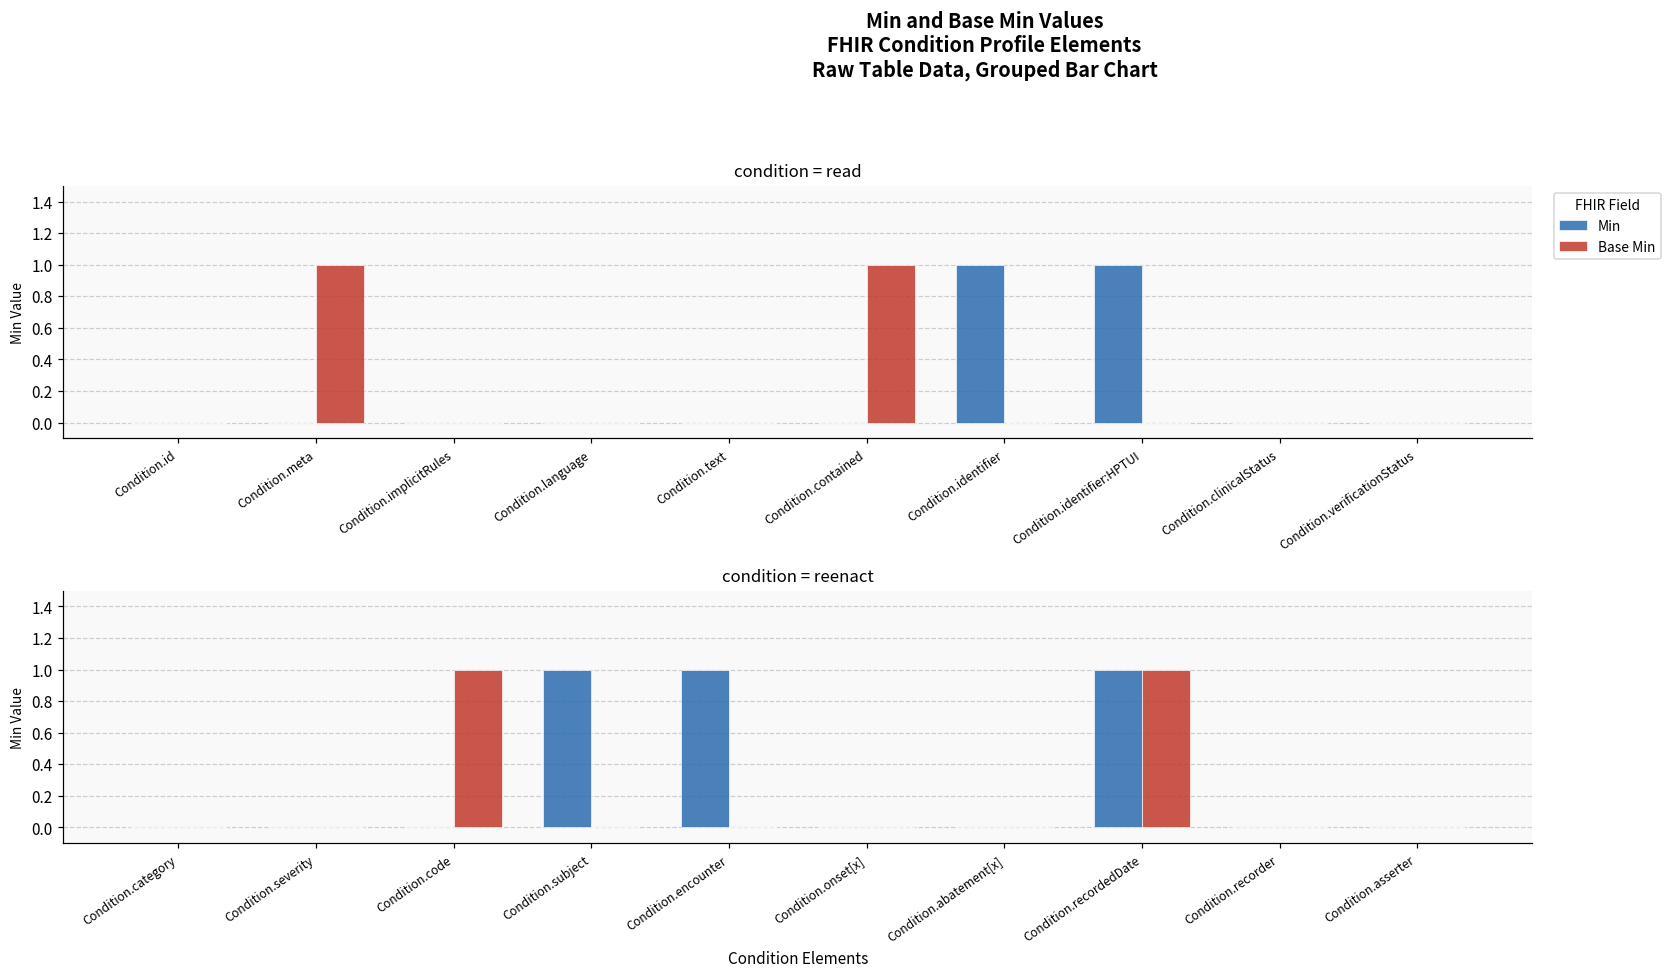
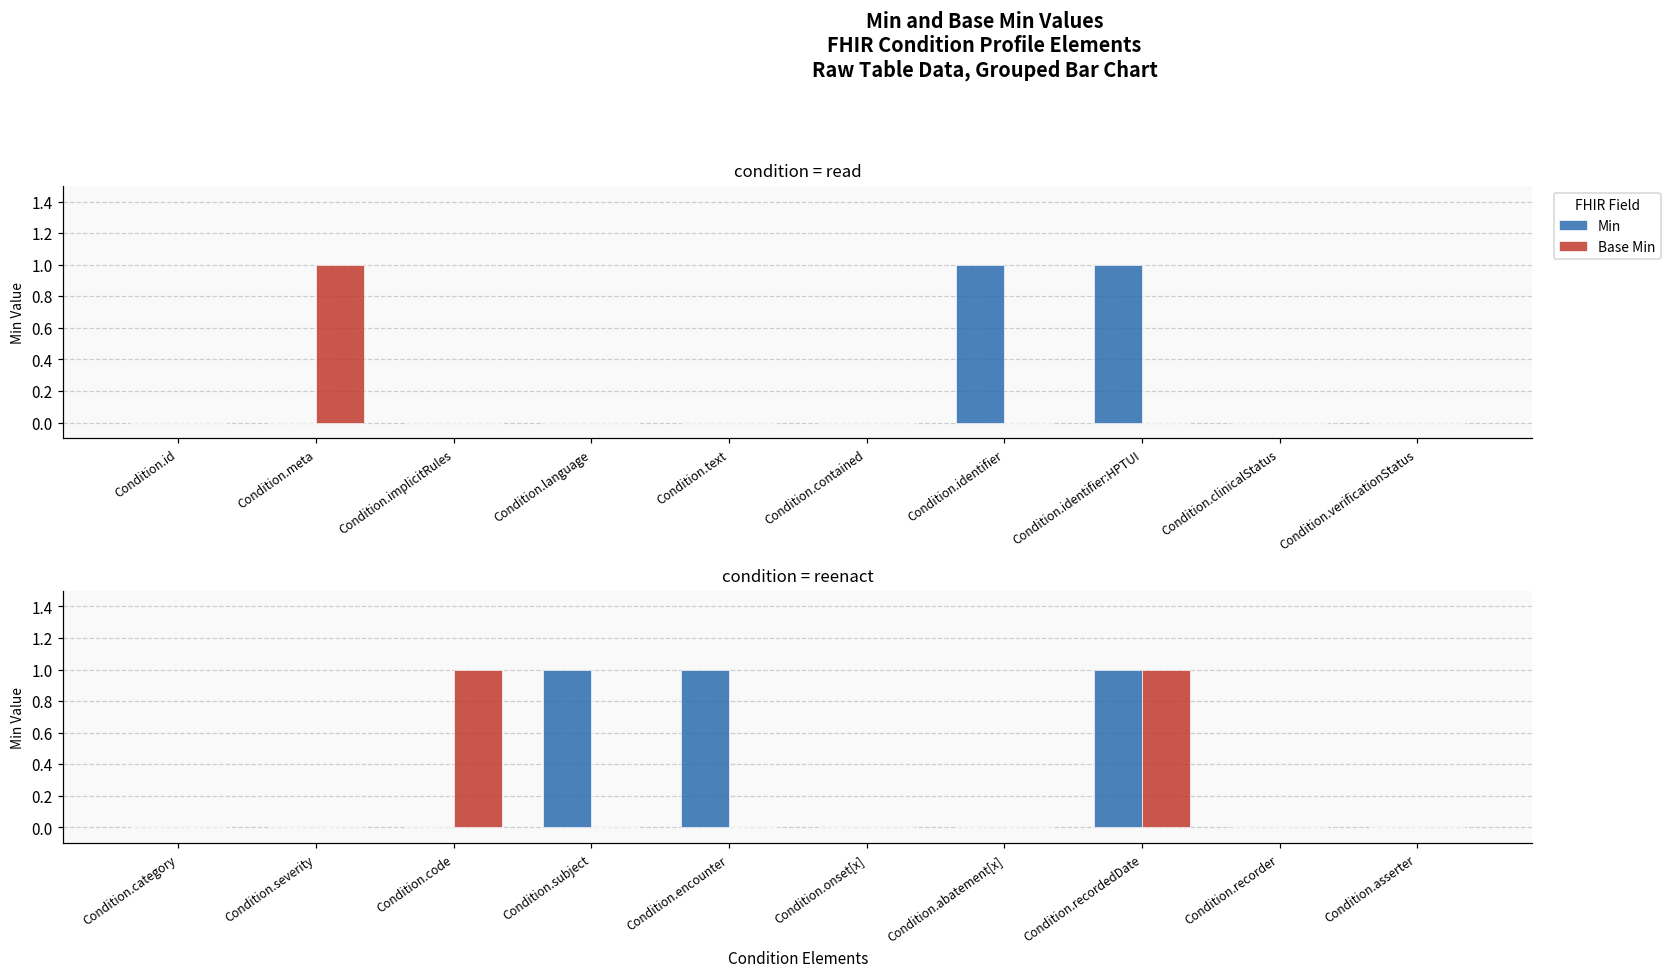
condition = read, Base Min, Condition.contained: 1 -> 0
